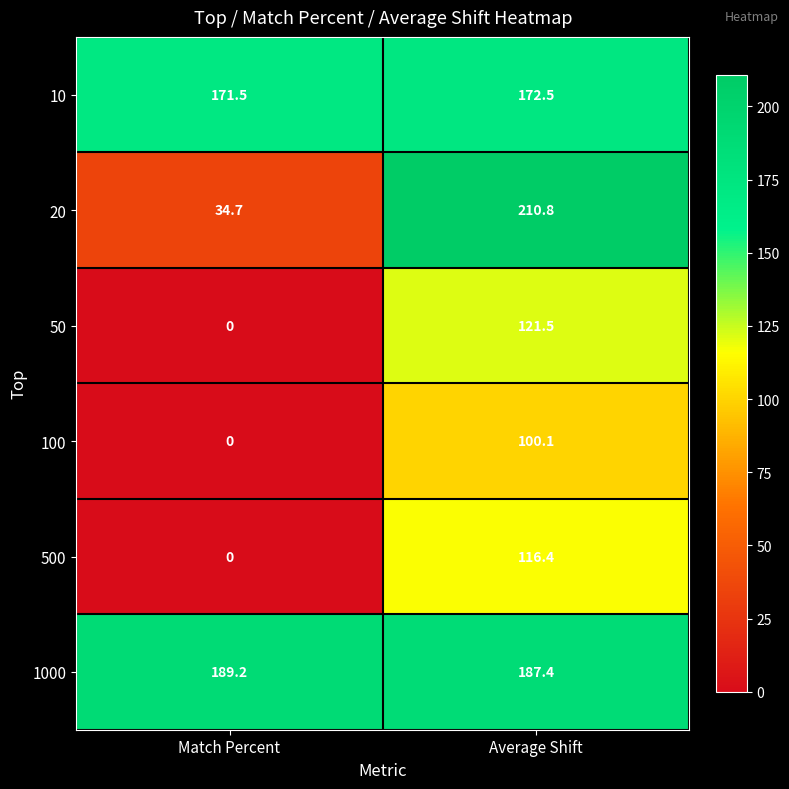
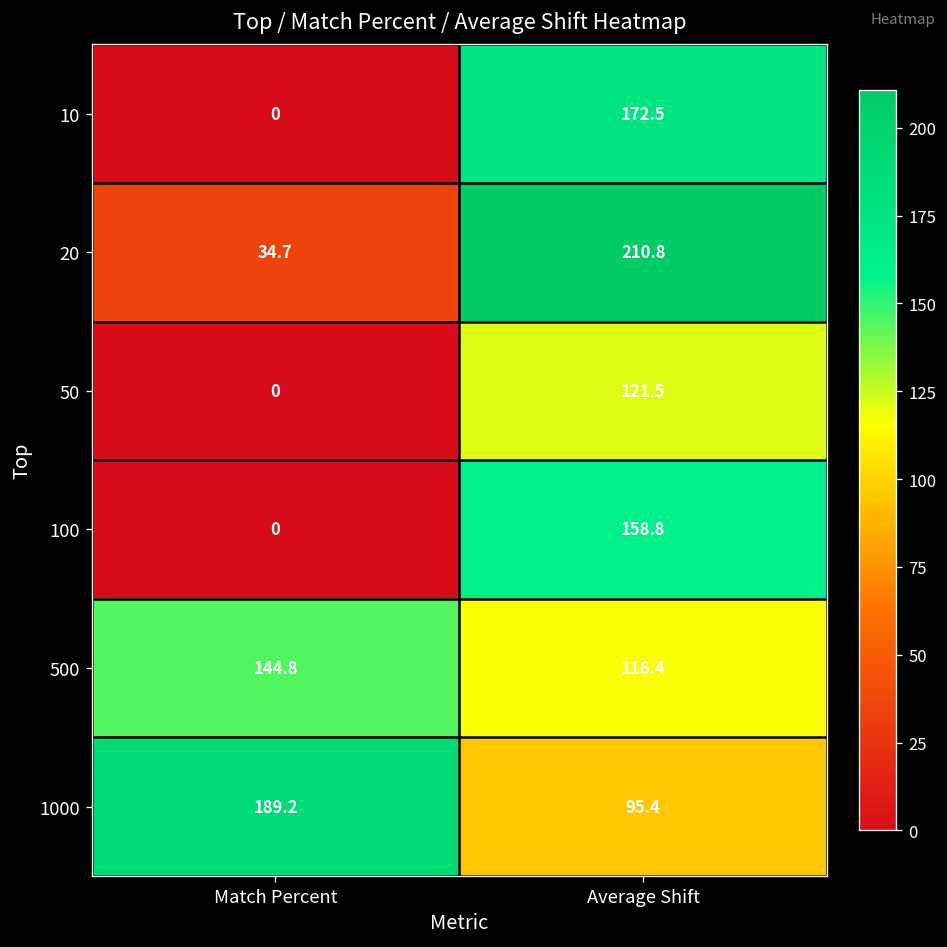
10, Match Percent: 171.5 -> 0
100, Average Shift: 100.1 -> 158.8
500, Match Percent: 0 -> 144.8
1000, Average Shift: 187.4 -> 95.4
